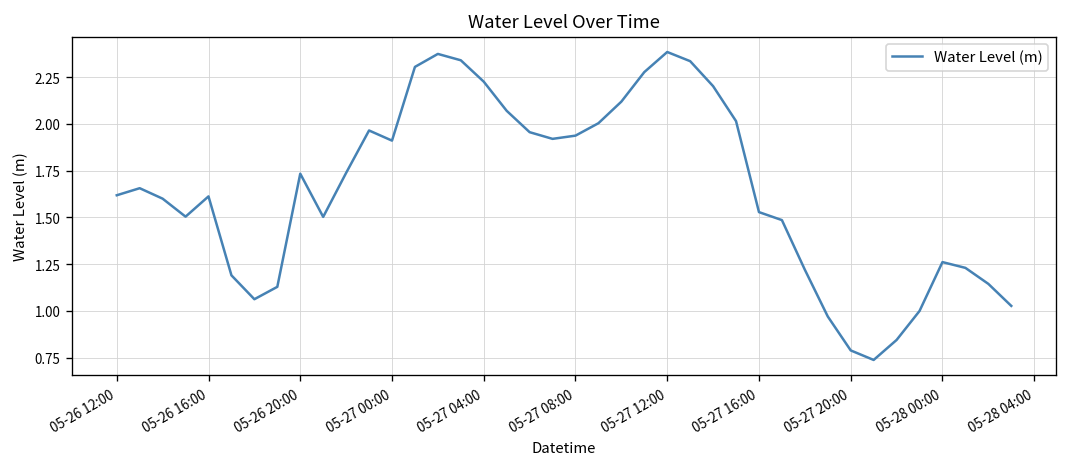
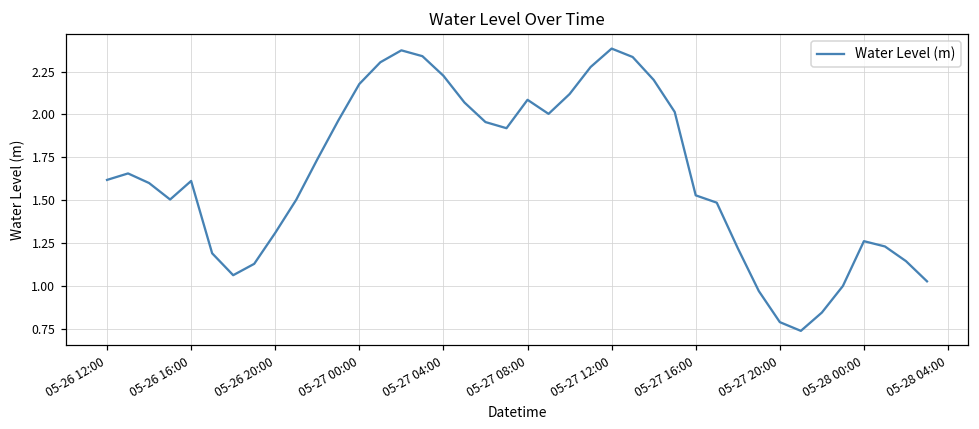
05-26 20:00: 1.73 -> 1.31
05-27 00:00: 1.91 -> 2.18
05-27 08:00: 1.94 -> 2.09
